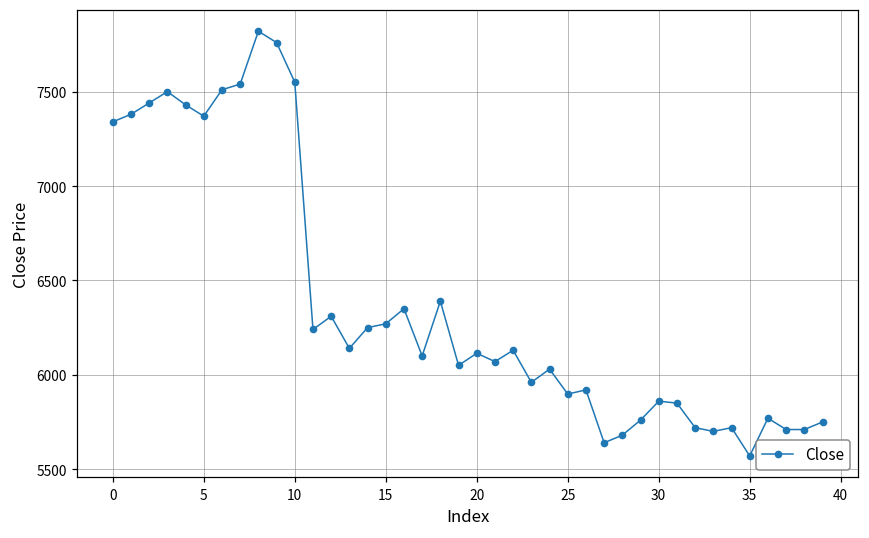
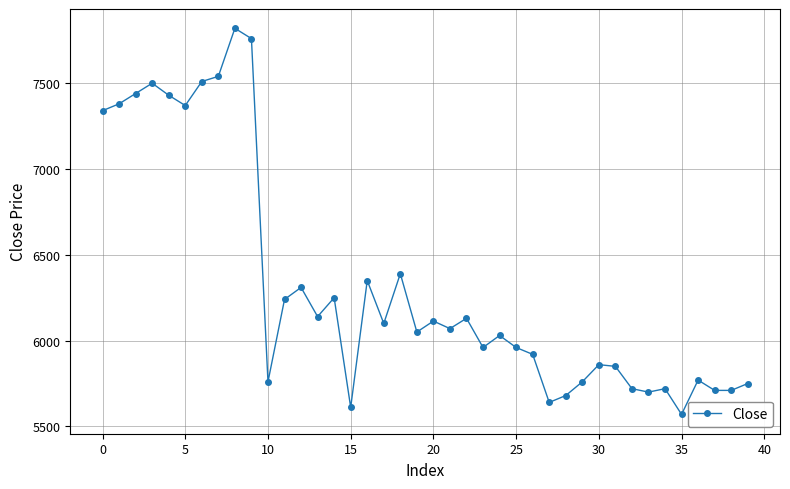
10: 7550 -> 5760
15: 6270 -> 5610
25: 5900 -> 5960
